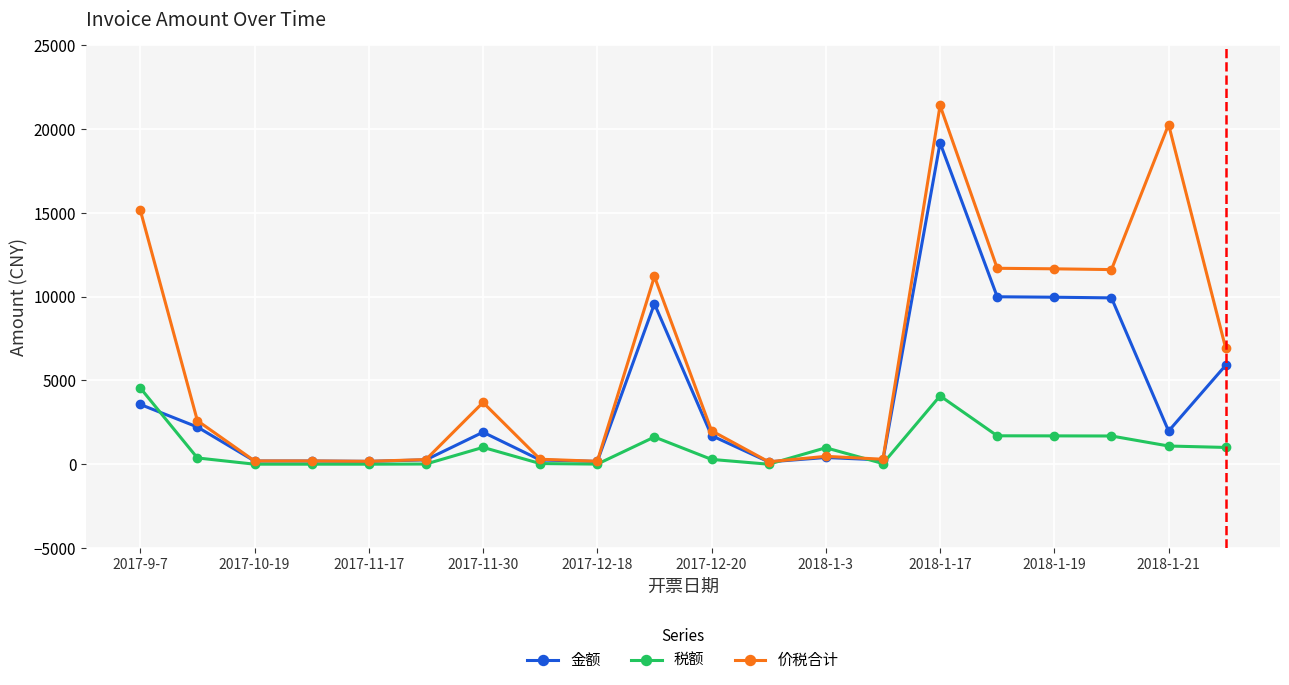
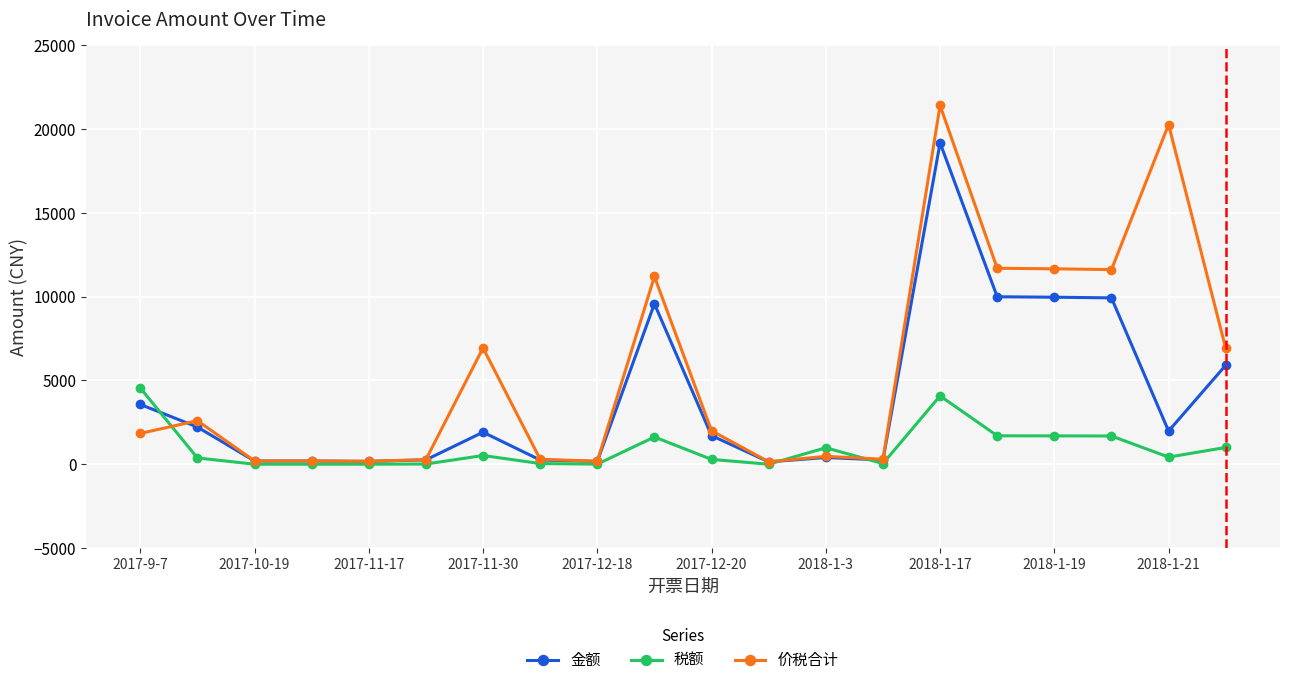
价税合计, 2017-9-7: 15200 -> 1800
税额, 2017-11-30: 1000 -> 500
价税合计, 2017-11-30: 3700 -> 6900
税额, 2018-1-21: 1100 -> 400
